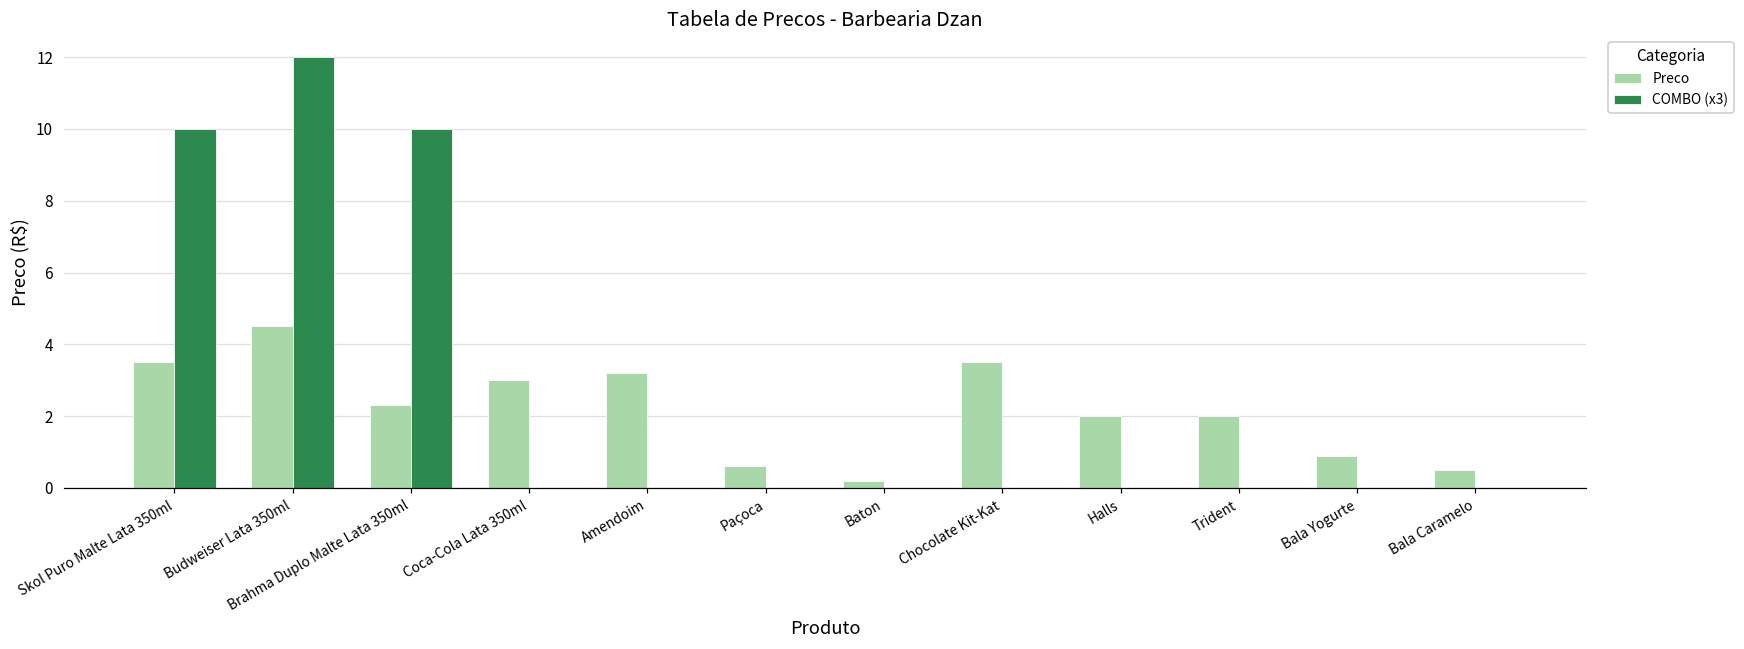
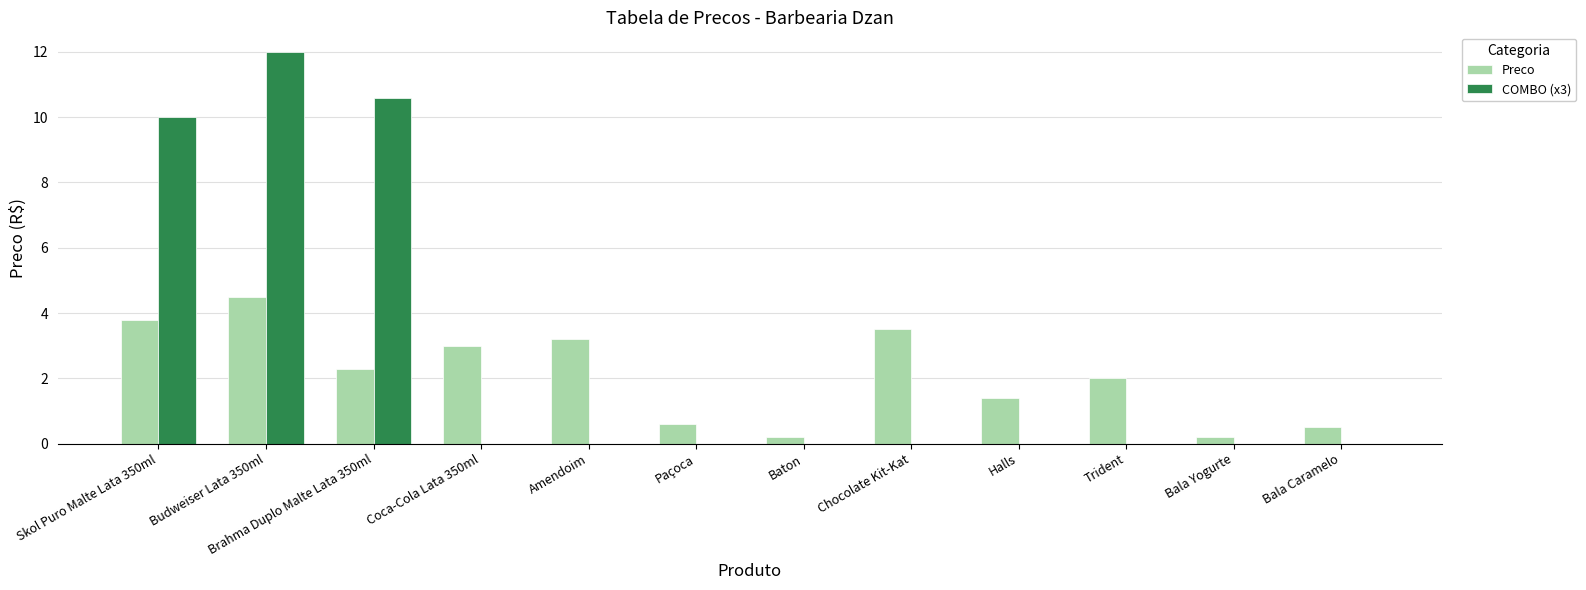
Preco, Skol Puro Malte Lata 350ml: 3.5 -> 3.8
COMBO (x3), Brahma Duplo Malte Lata 350ml: 10.0 -> 10.6
Preco, Halls: 2.0 -> 1.4
Preco, Bala Yogurte: 0.9 -> 0.2
